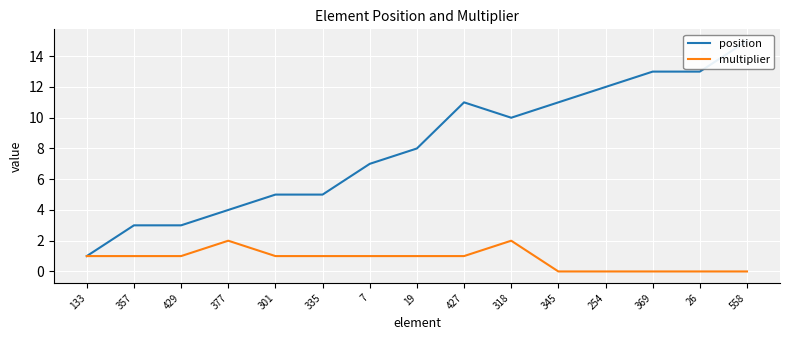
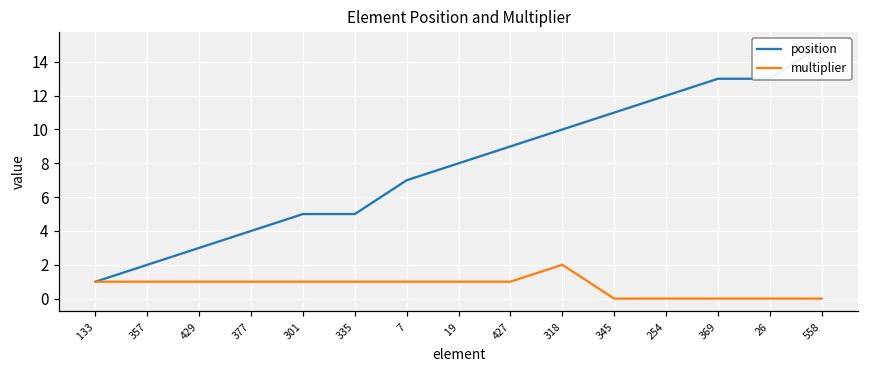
position, 357: 3 -> 2
multiplier, 377: 2 -> 1
position, 427: 11 -> 9
